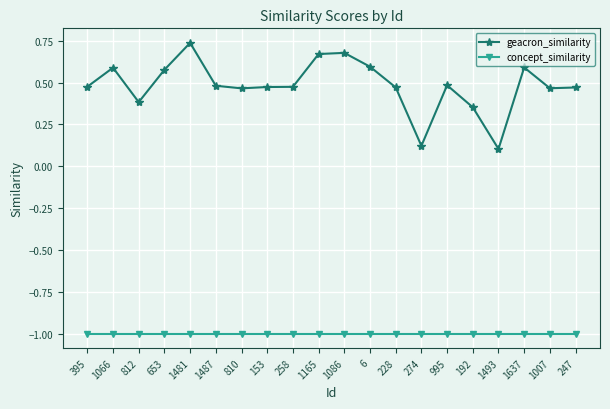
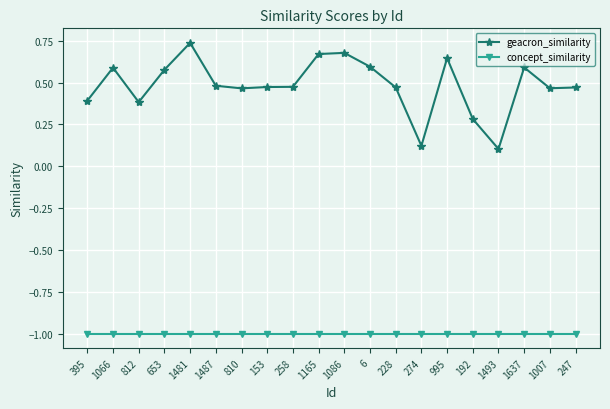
geacron_similarity, 395: 0.48 -> 0.39
geacron_similarity, 995: 0.48 -> 0.65
geacron_similarity, 192: 0.35 -> 0.28
